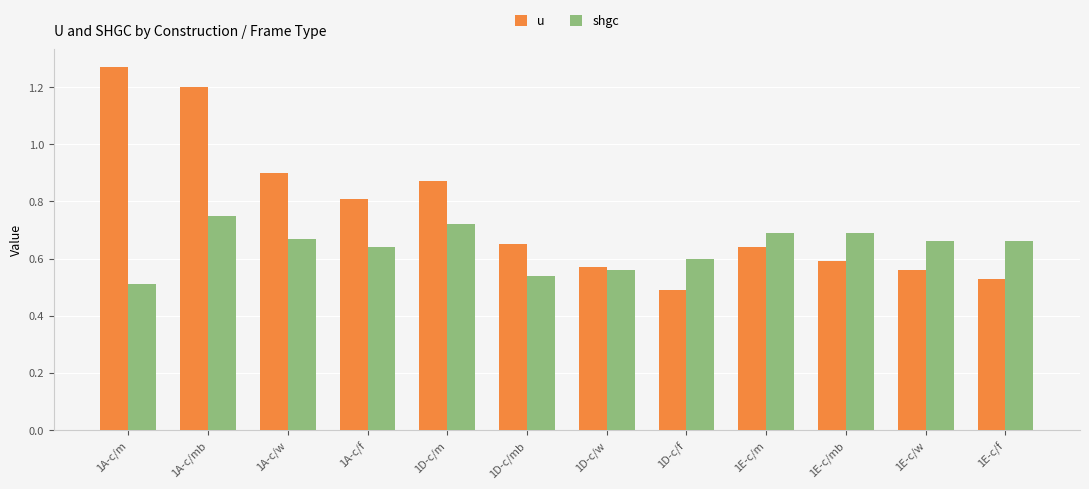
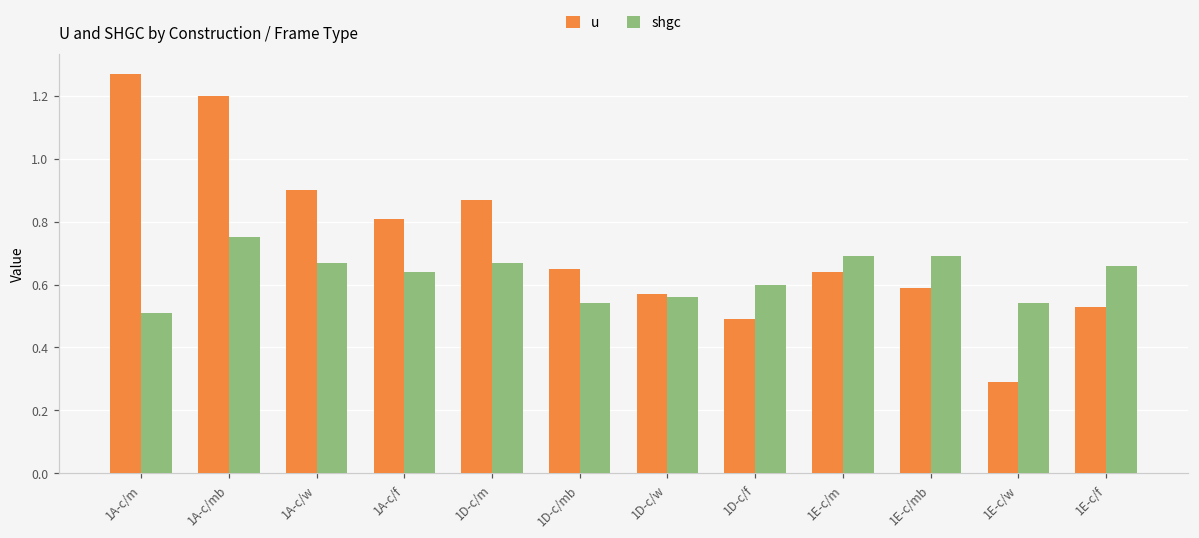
shgc, 1D-c/m: 0.72 -> 0.67
u, 1E-c/w: 0.56 -> 0.29
shgc, 1E-c/w: 0.66 -> 0.54
